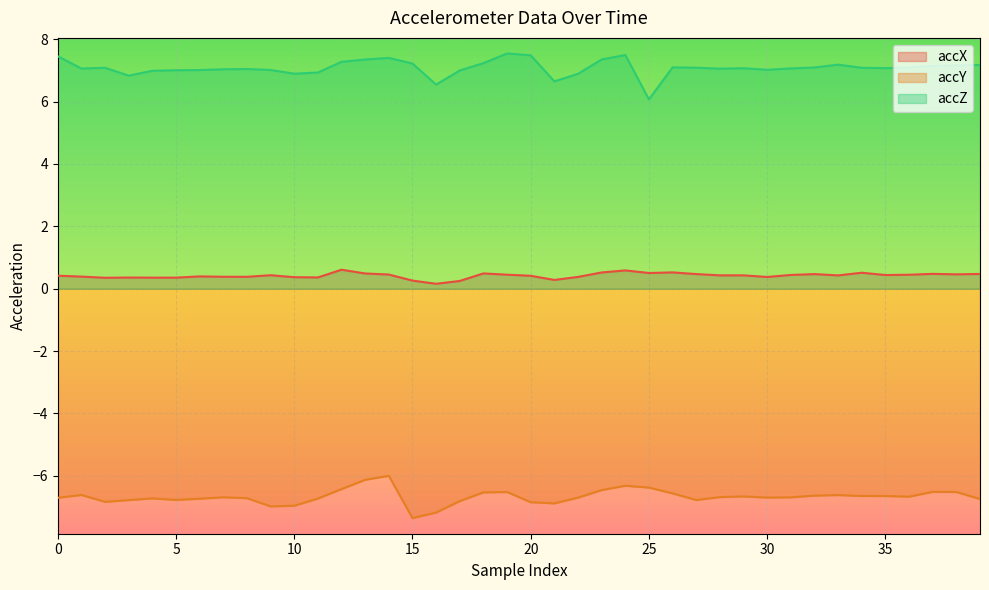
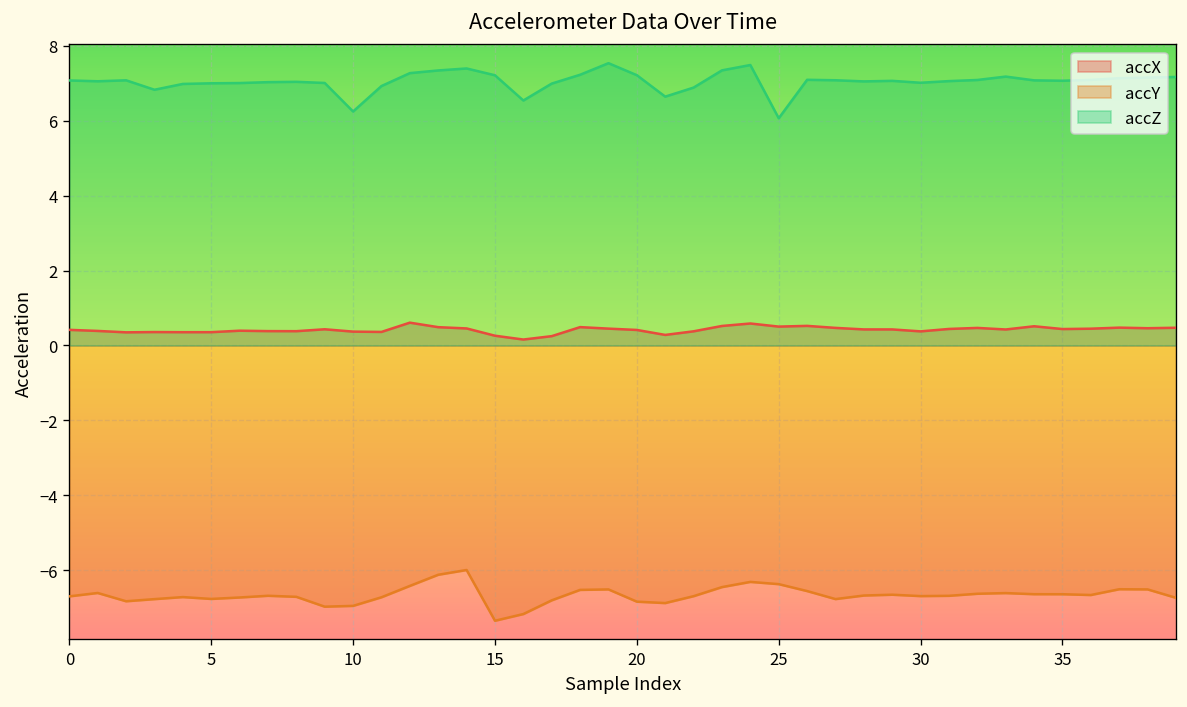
accZ, 0: 7.5 -> 7.1
accZ, 10: 6.9 -> 6.2
accZ, 20: 7.5 -> 7.2
